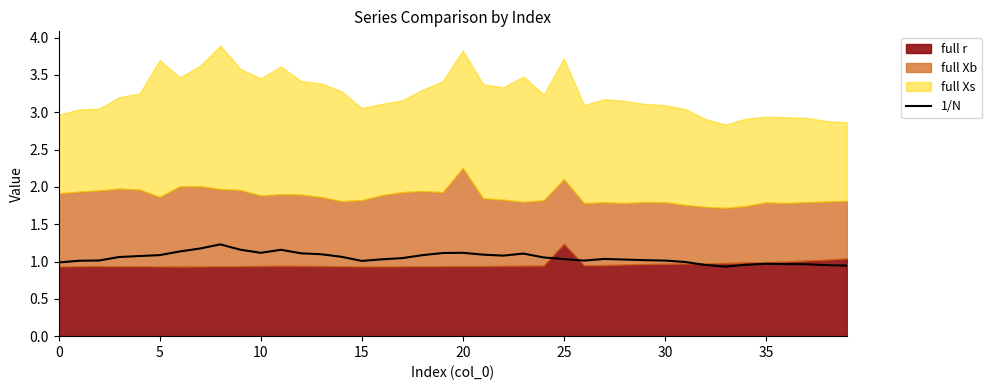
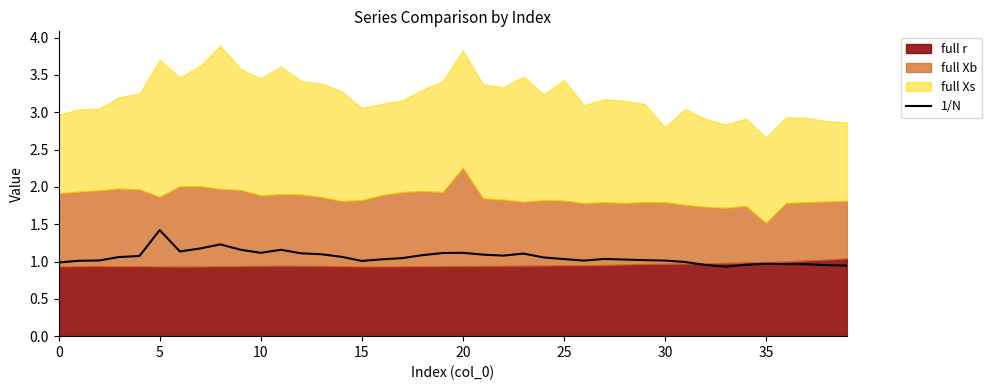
1/N, 5: 1.1 -> 1.4
full r, 25: 1.2 -> 0.9
full Xs, 30: 1.3 -> 1.0
full Xb, 35: 0.8 -> 0.5
